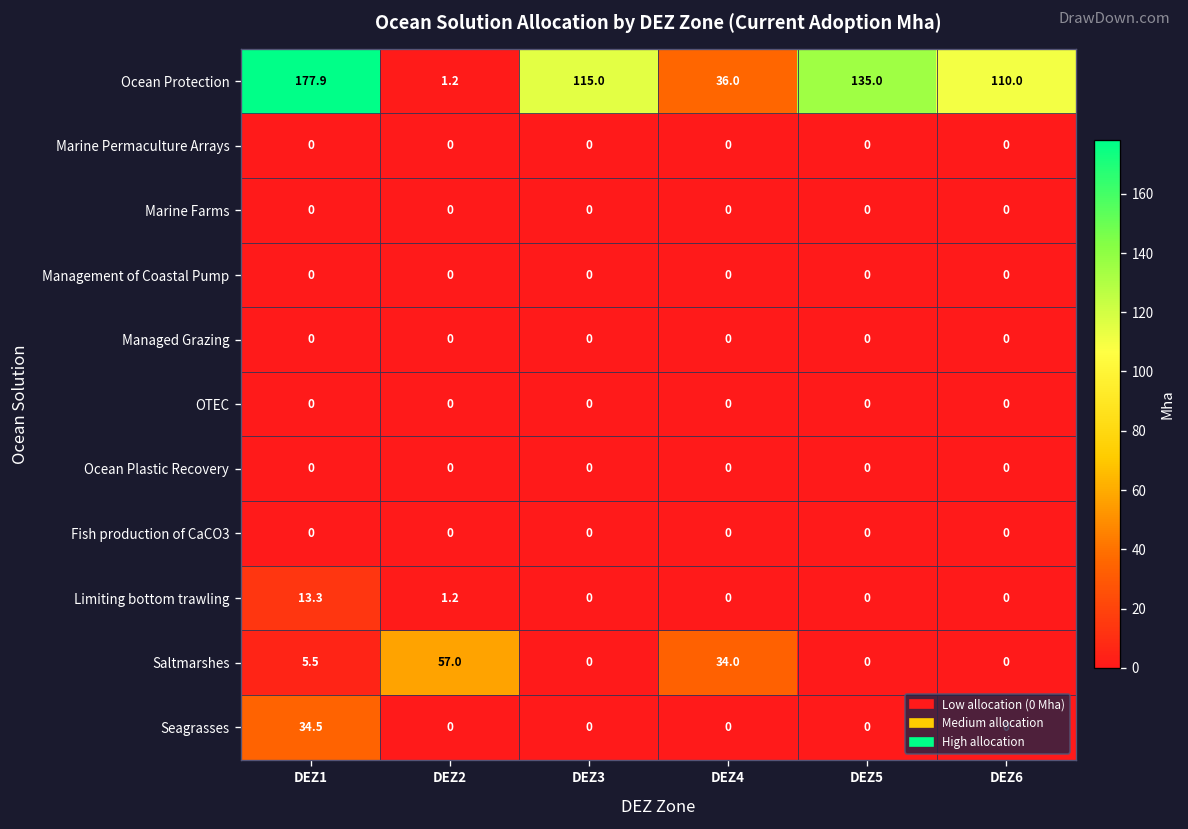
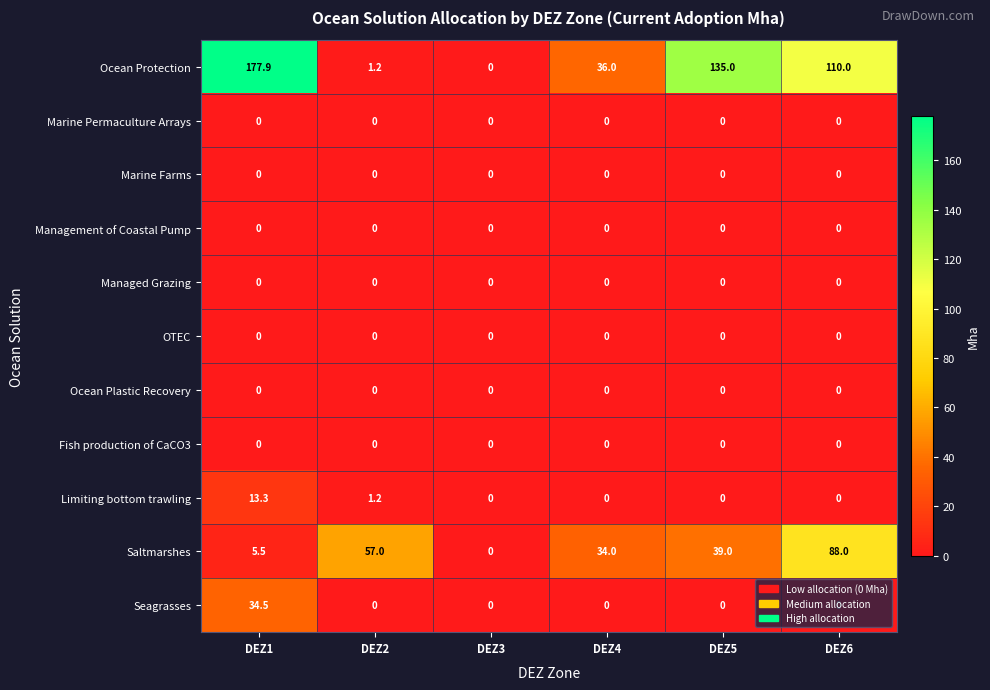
Ocean Protection, DEZ3: 115.0 -> 0
Saltmarshes, DEZ5: 0 -> 39.0
Saltmarshes, DEZ6: 0 -> 88.0
